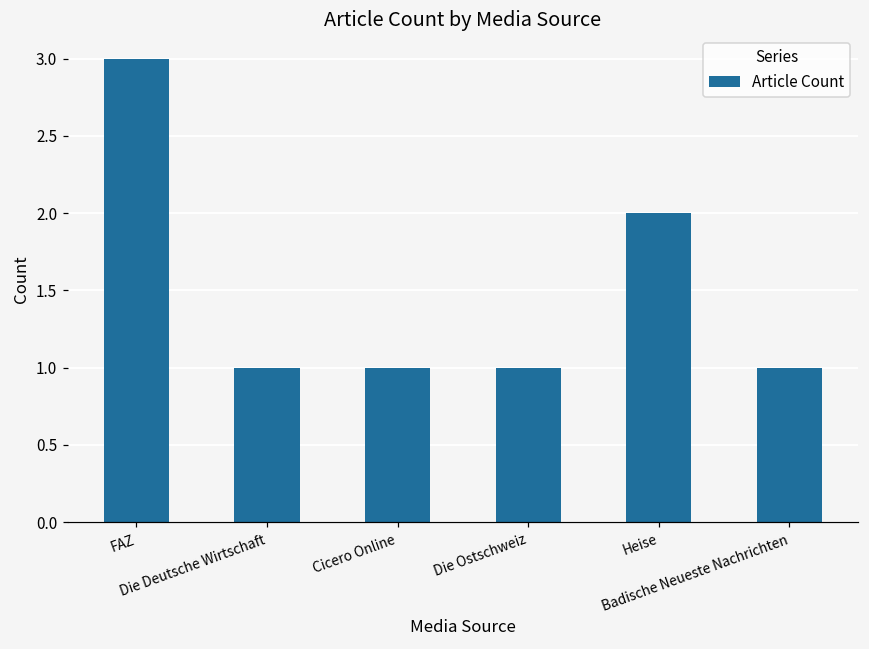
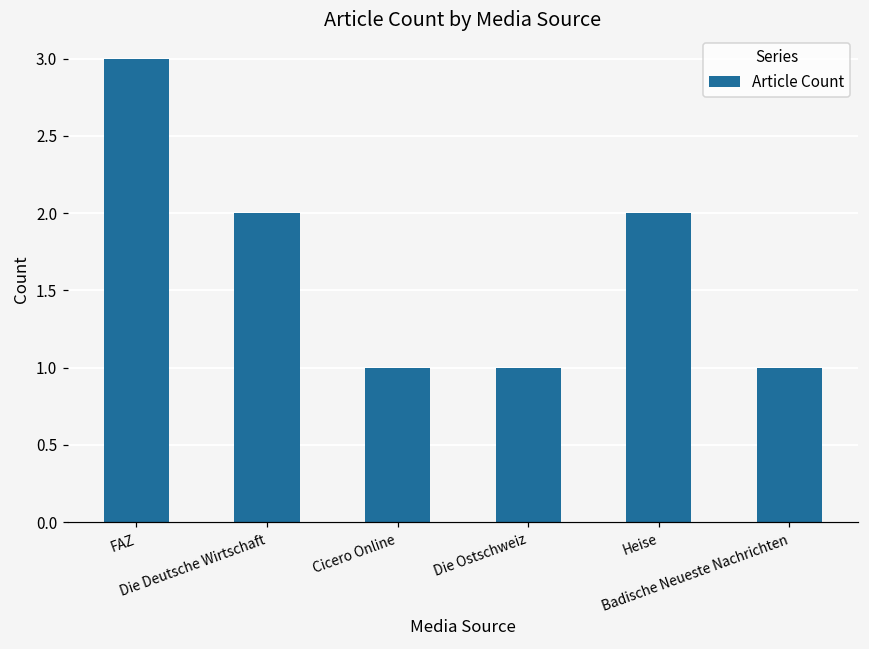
Die Deutsche Wirtschaft: 1 -> 2
